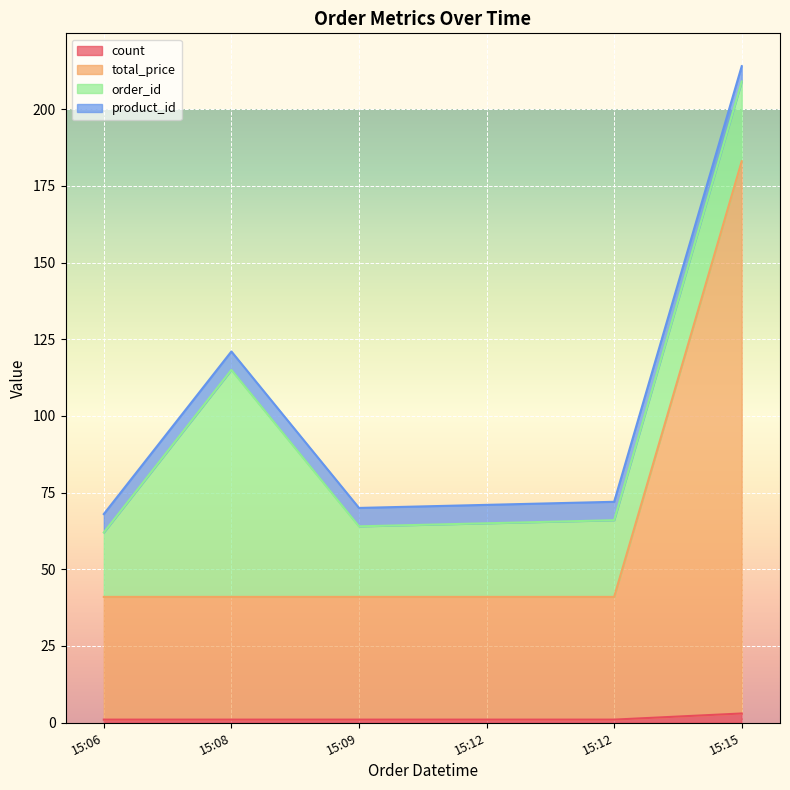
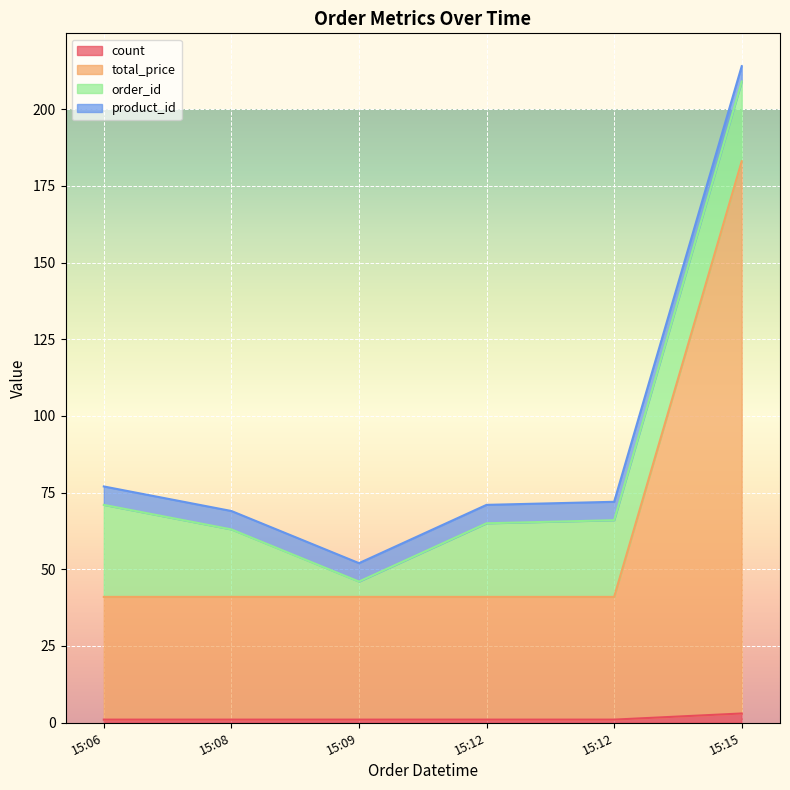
order_id, 15:06: 21 -> 30
order_id, 15:08: 74 -> 22
order_id, 15:09: 23 -> 5
